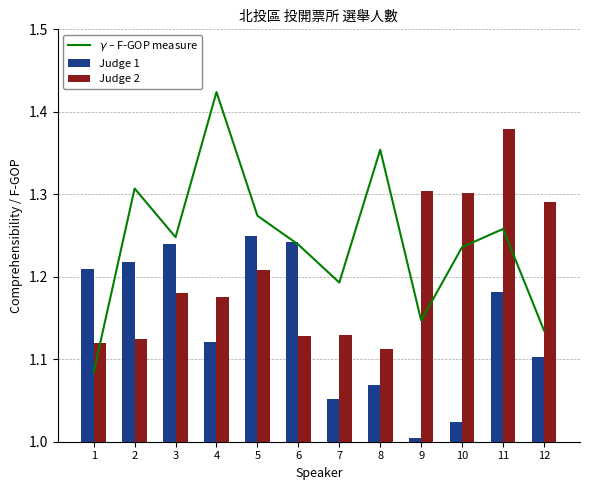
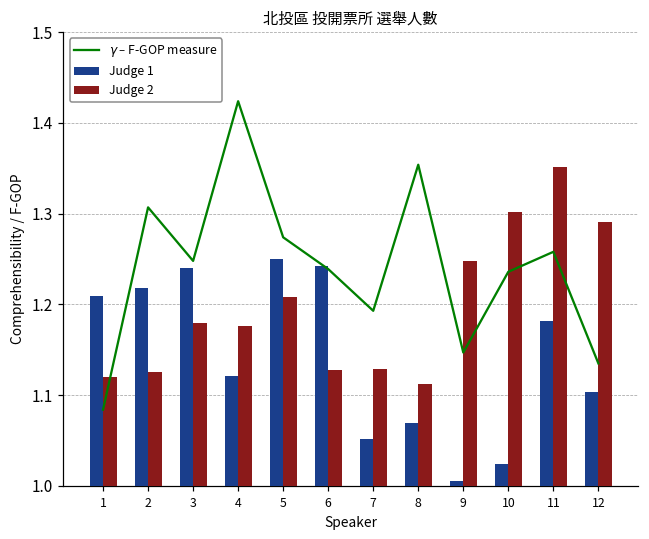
Judge 2, 9: 1.30 -> 1.25
Judge 2, 11: 1.38 -> 1.35
